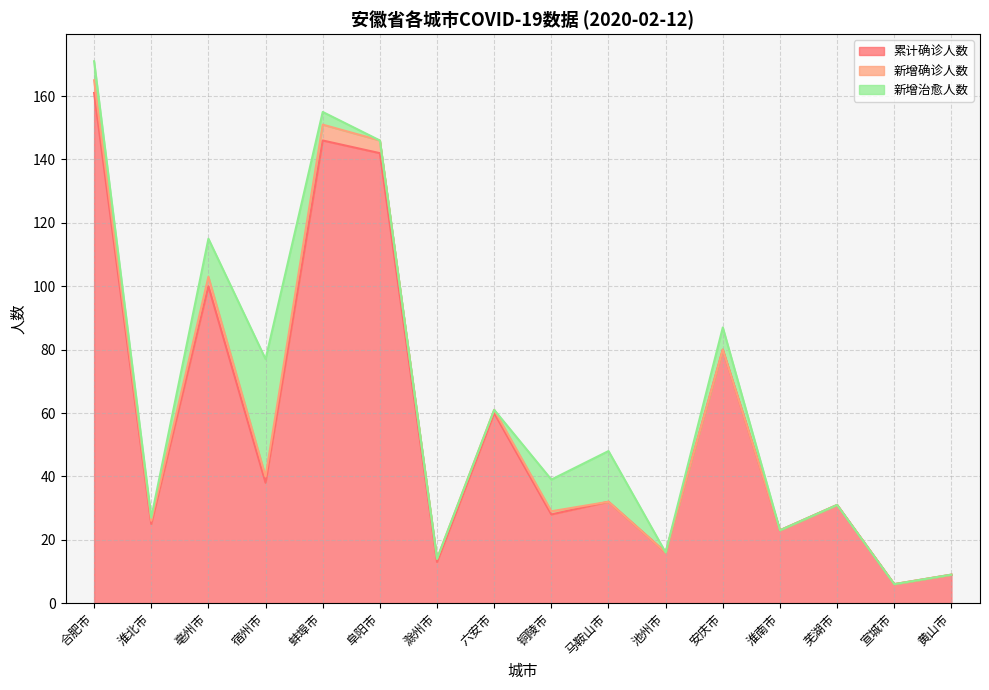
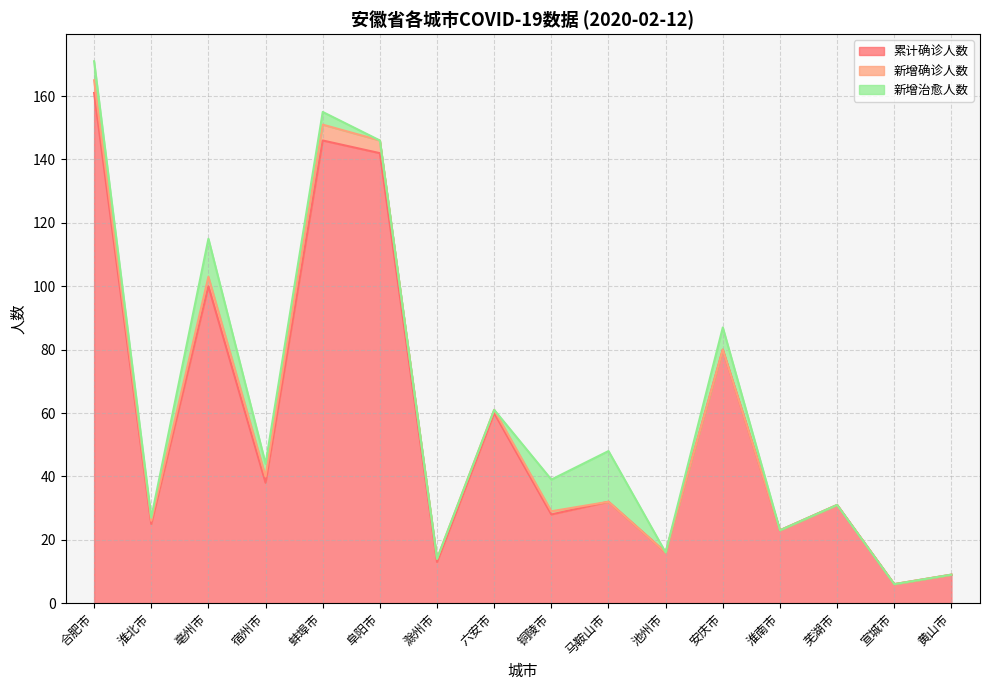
新增治愈人数, 宿州市: 37 -> 4
